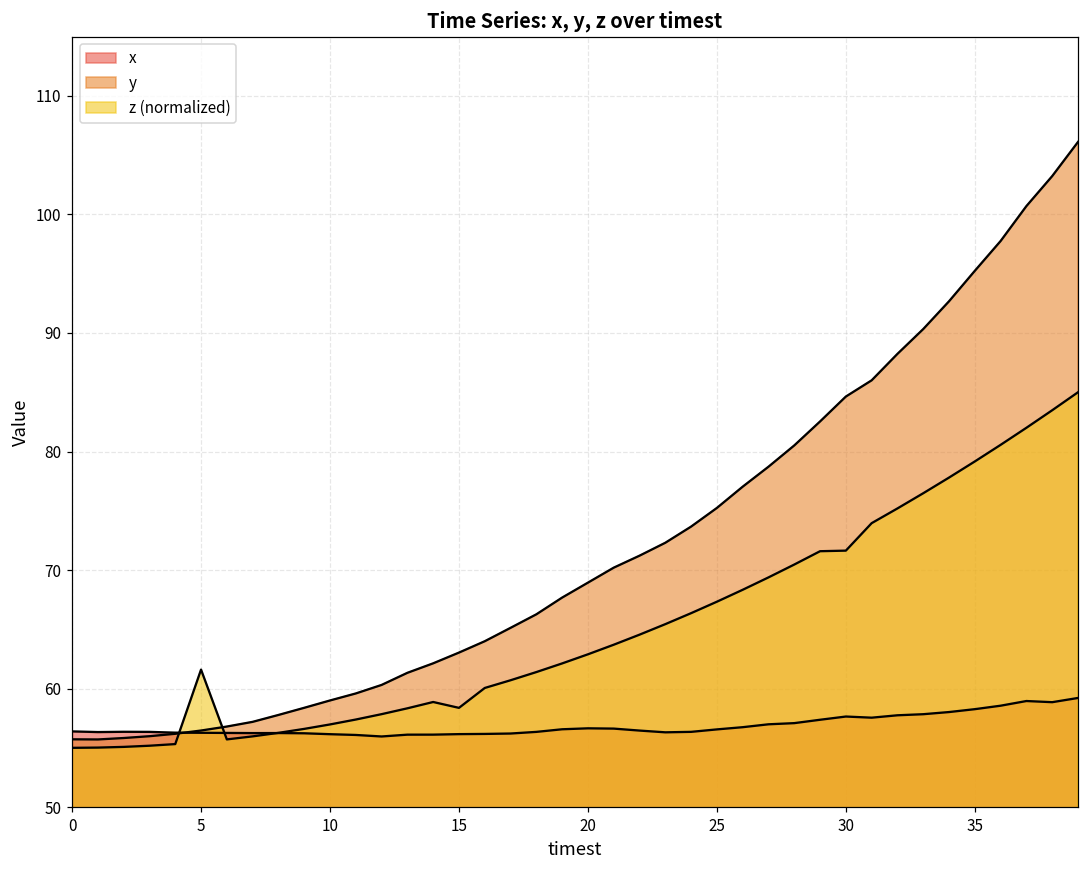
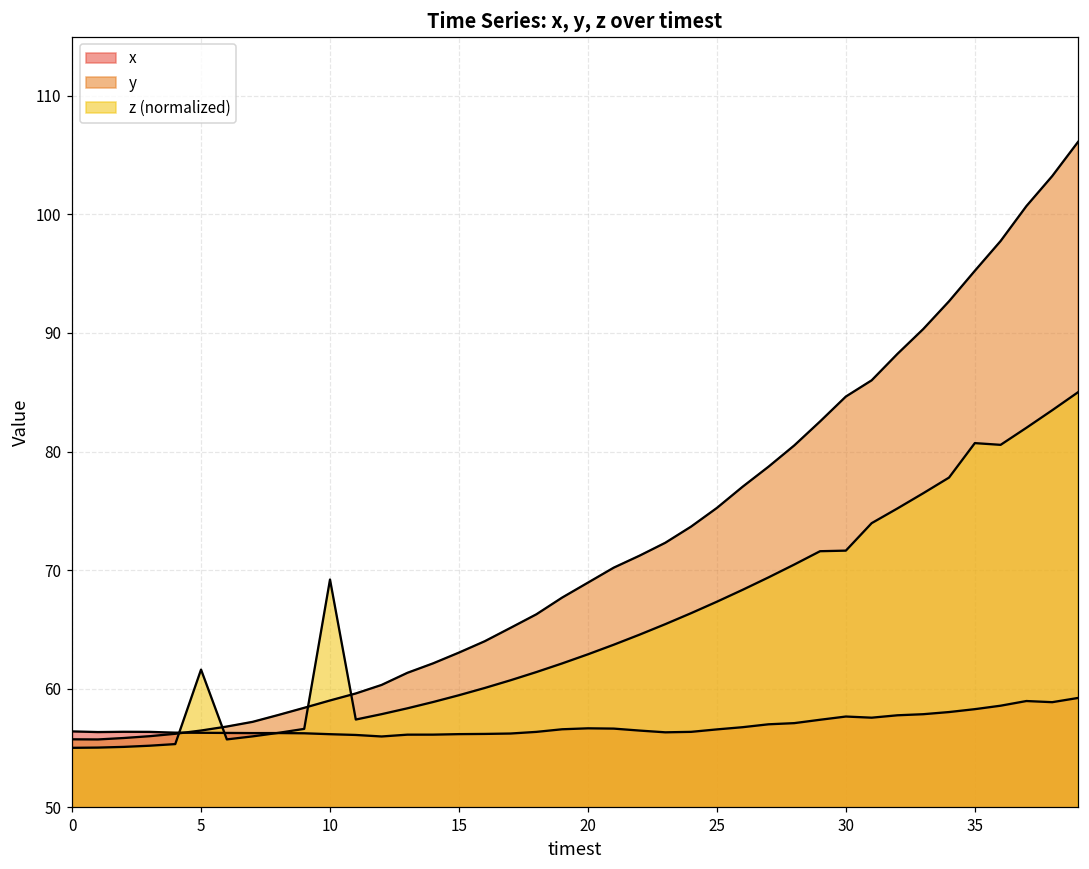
z (normalized), 10: 57.0 -> 69.2
z (normalized), 15: 58.4 -> 59.4
z (normalized), 35: 79.2 -> 80.7
